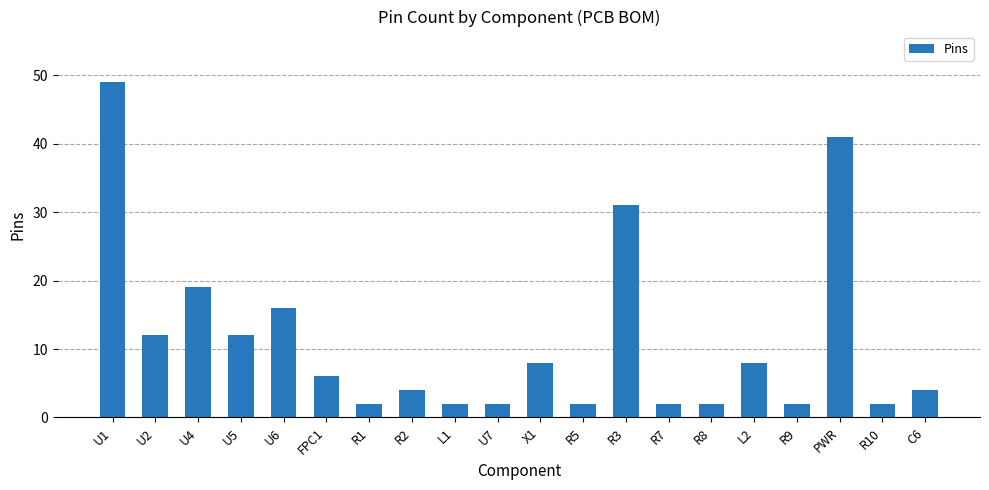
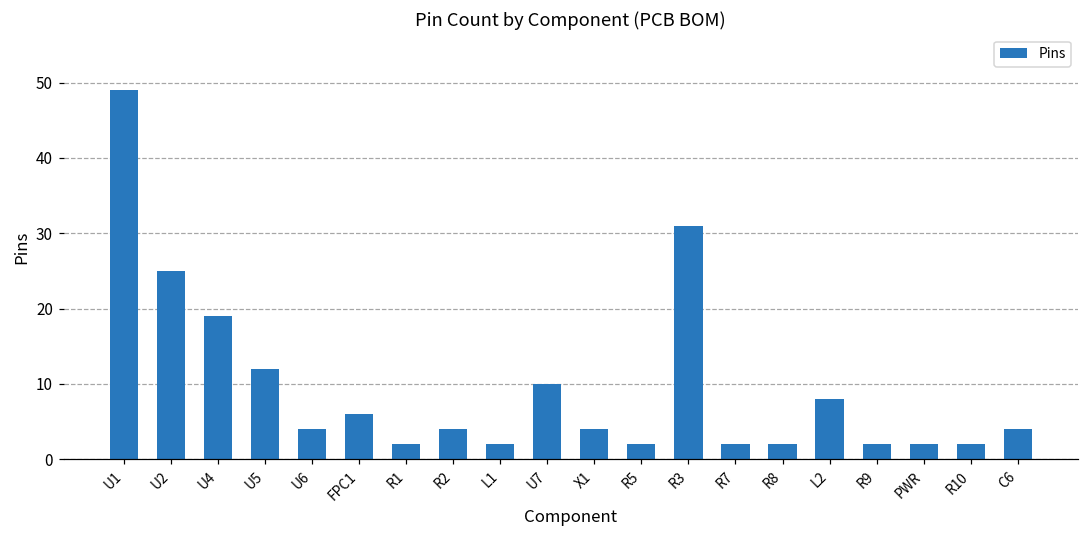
U2: 12 -> 25
U6: 16 -> 4
U7: 2 -> 10
X1: 8 -> 4
PWR: 41 -> 2
